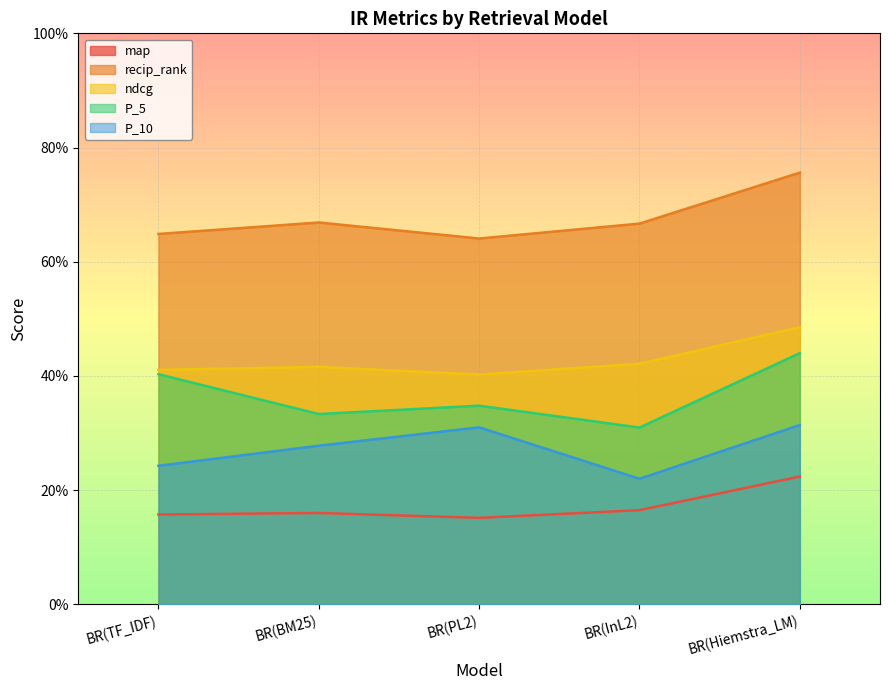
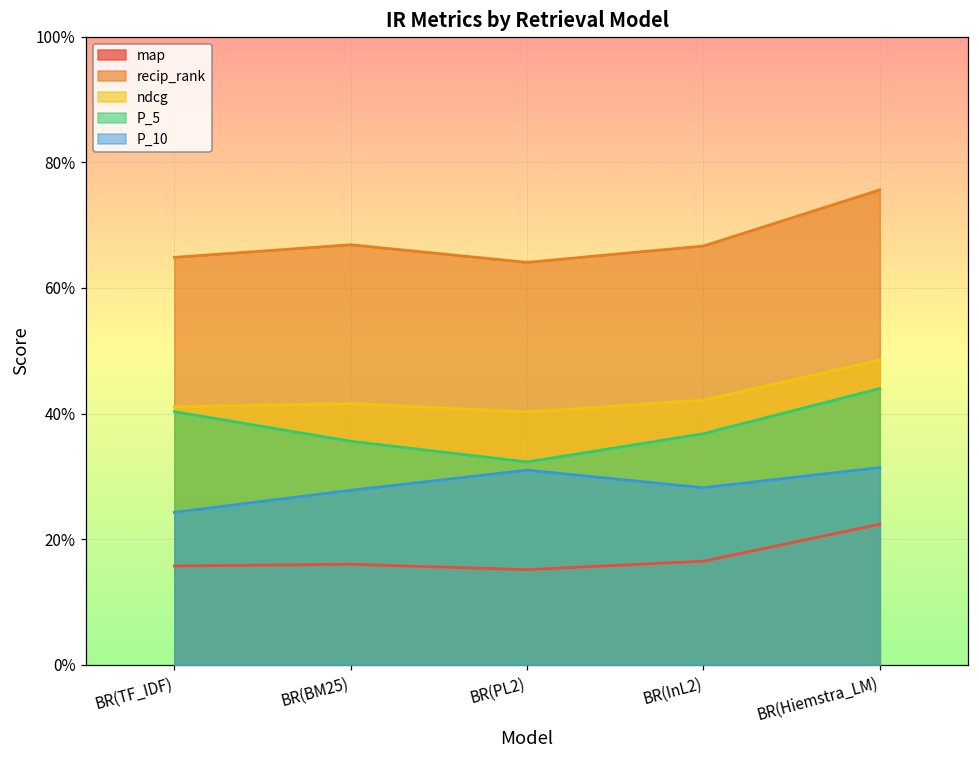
P_5, BR(BM25): 33% -> 36%
P_5, BR(PL2): 35% -> 32%
P_5, BR(InL2): 31% -> 37%
P_10, BR(InL2): 22% -> 28%
